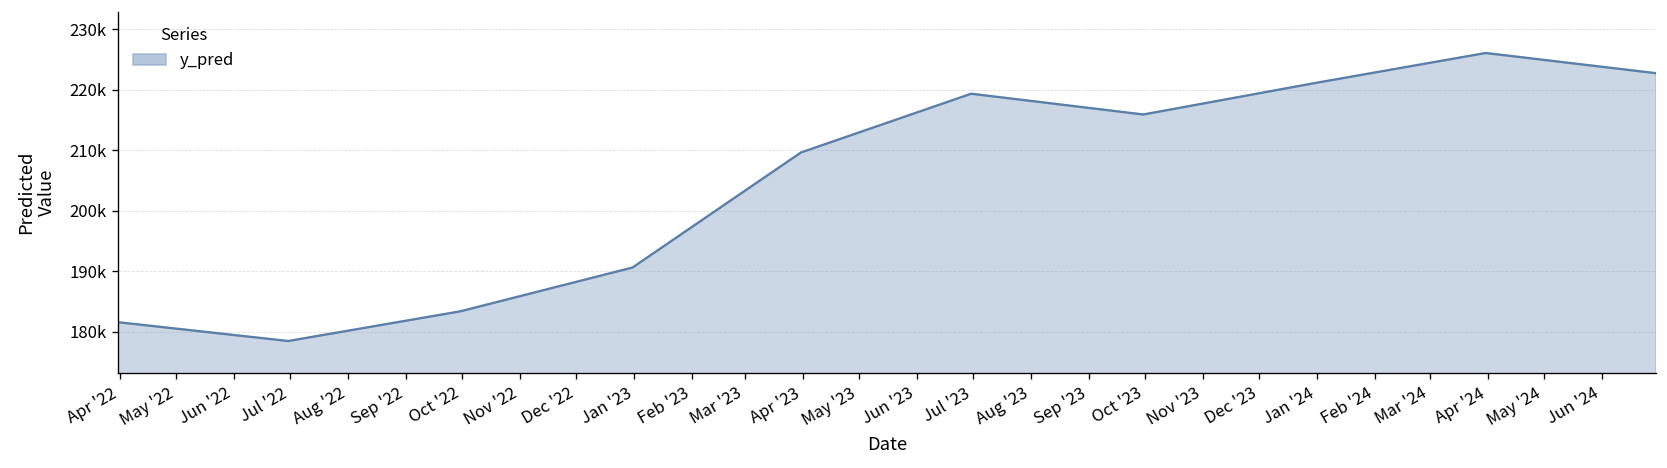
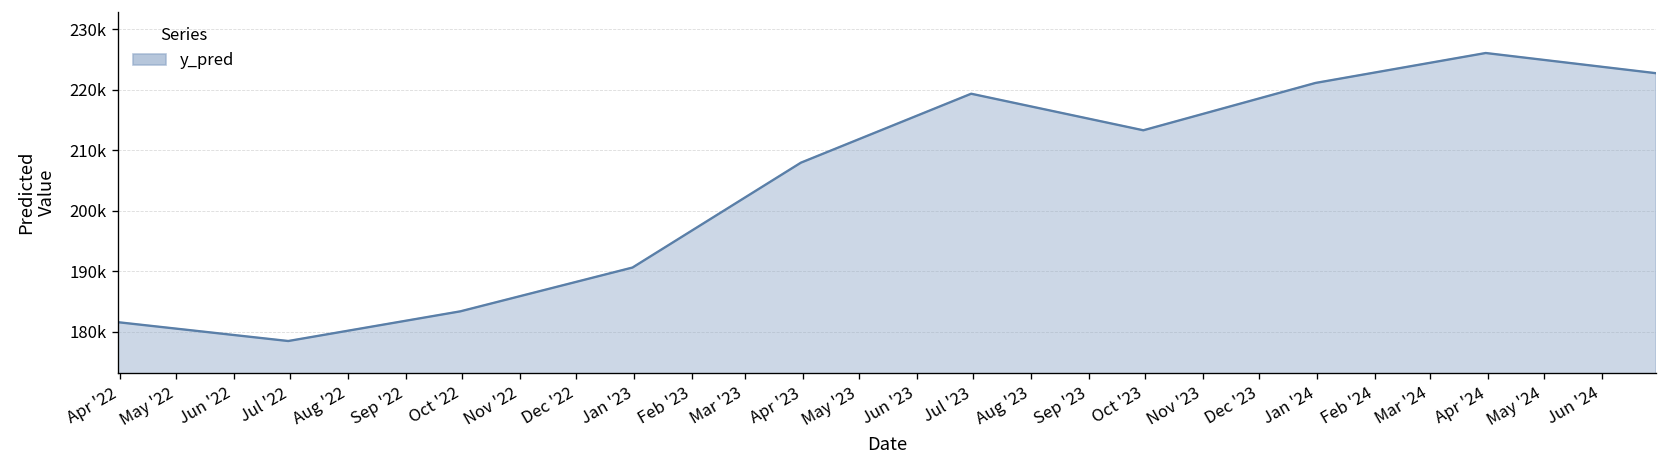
Apr '23: 210000 -> 208000
Oct '23: 216000 -> 213000
